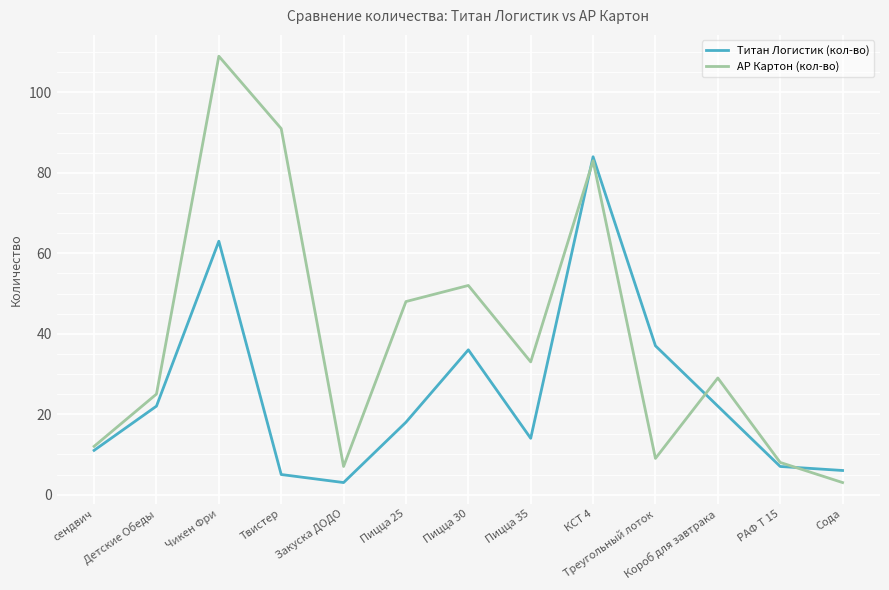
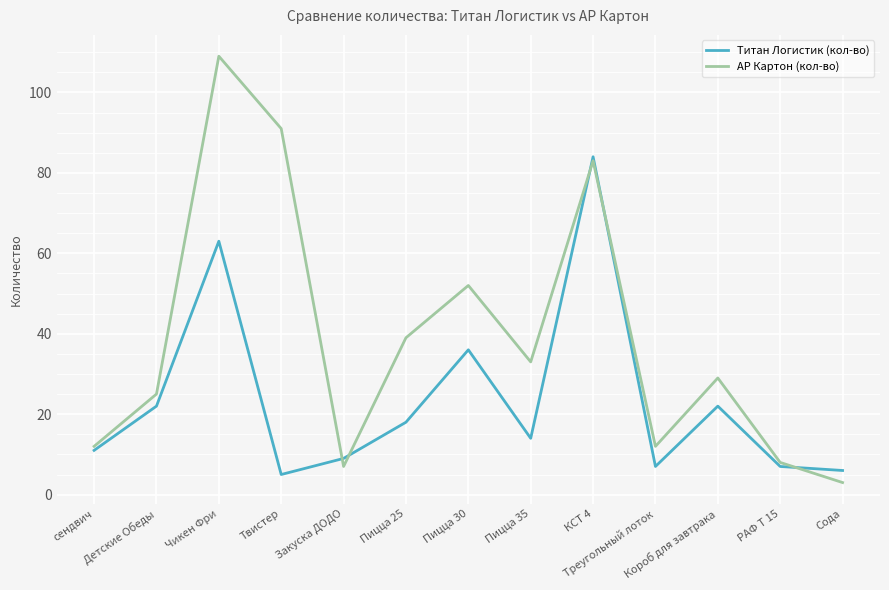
Титан Логистик (кол-во), Закуска ДОДО: 3 -> 9
АР Картон (кол-во), Пицца 25: 48 -> 39
Титан Логистик (кол-во), Треугольный лоток: 37 -> 7
АР Картон (кол-во), Треугольный лоток: 9 -> 12
